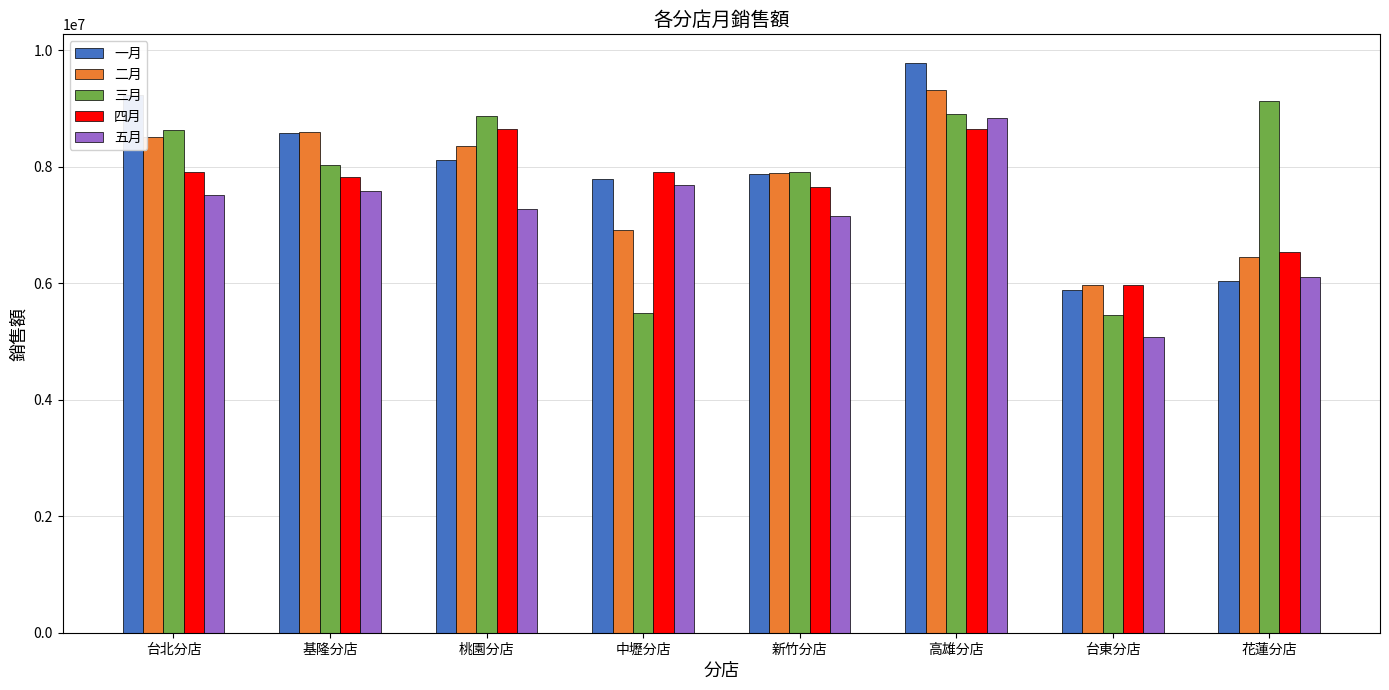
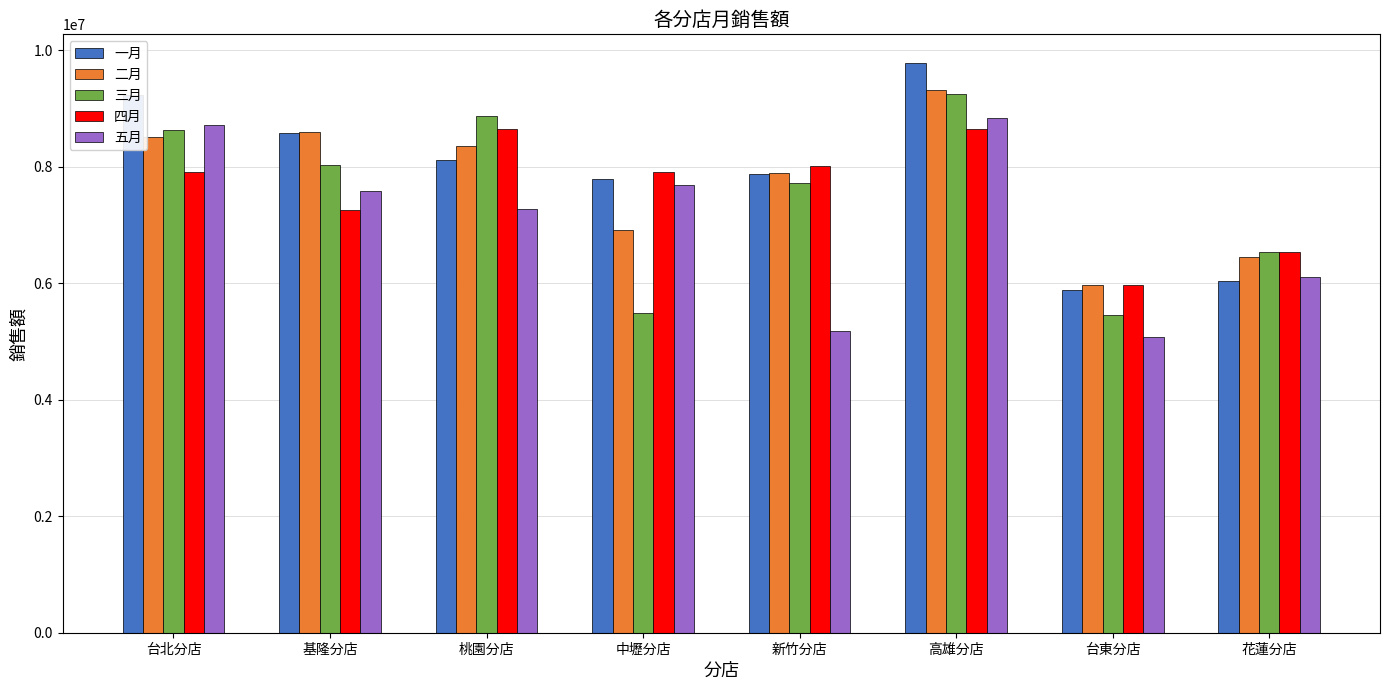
五月, 台北分店: 7500000 -> 8700000
四月, 基隆分店: 7800000 -> 7200000
三月, 新竹分店: 7900000 -> 7700000
四月, 新竹分店: 7700000 -> 8000000
五月, 新竹分店: 7200000 -> 5200000
三月, 高雄分店: 8900000 -> 9200000
三月, 花蓮分店: 9100000 -> 6500000
